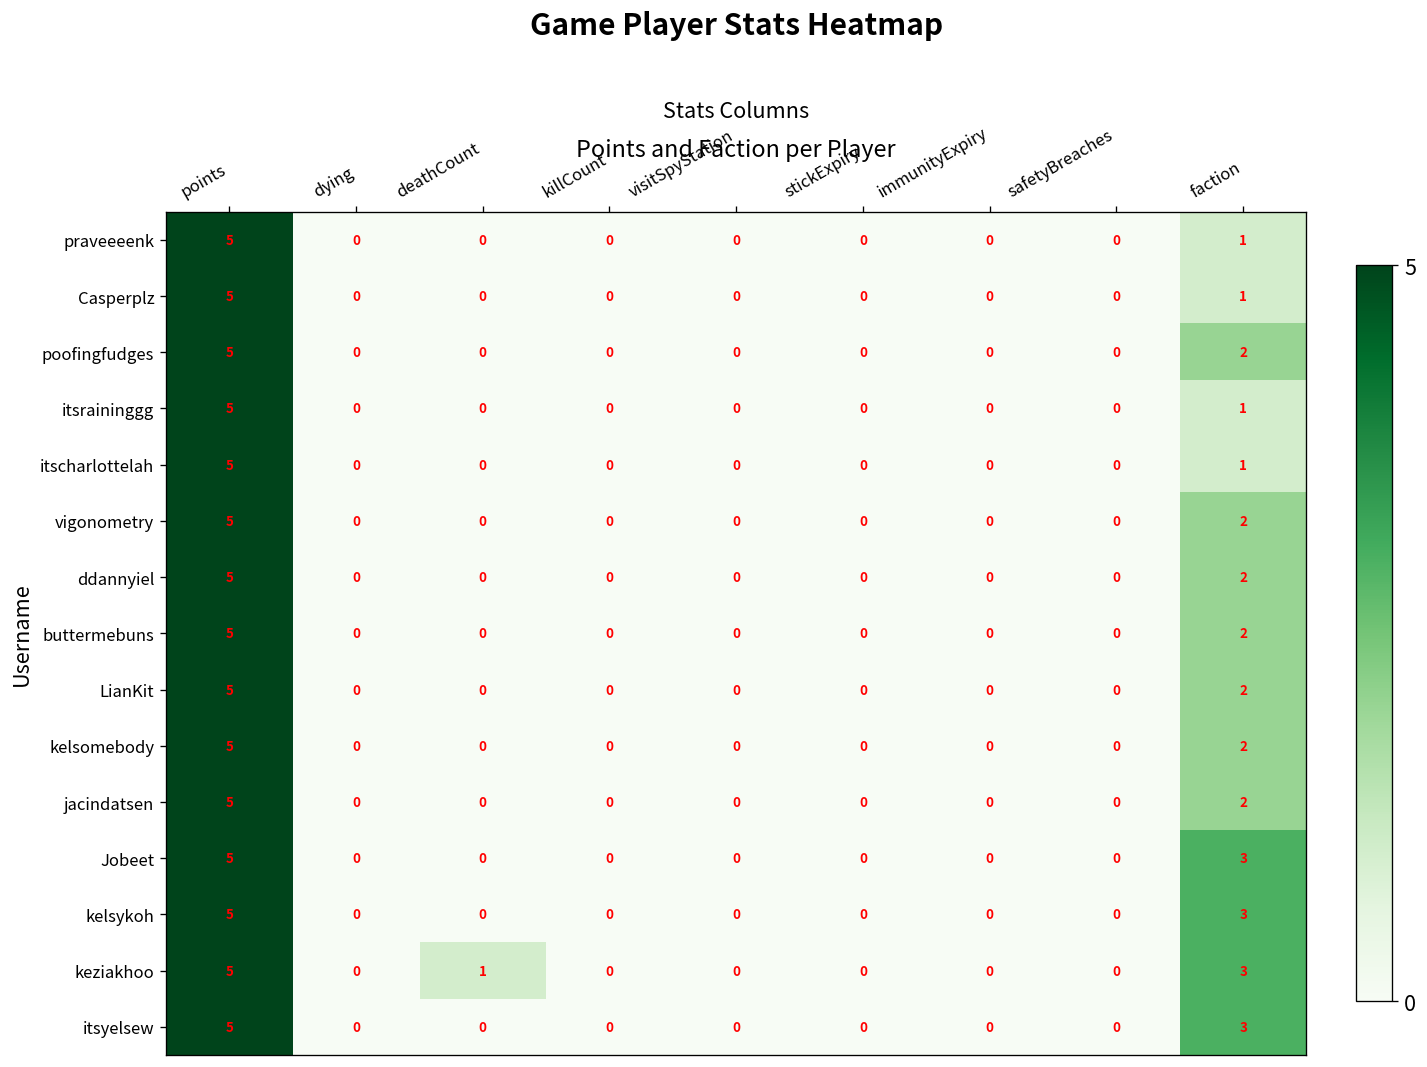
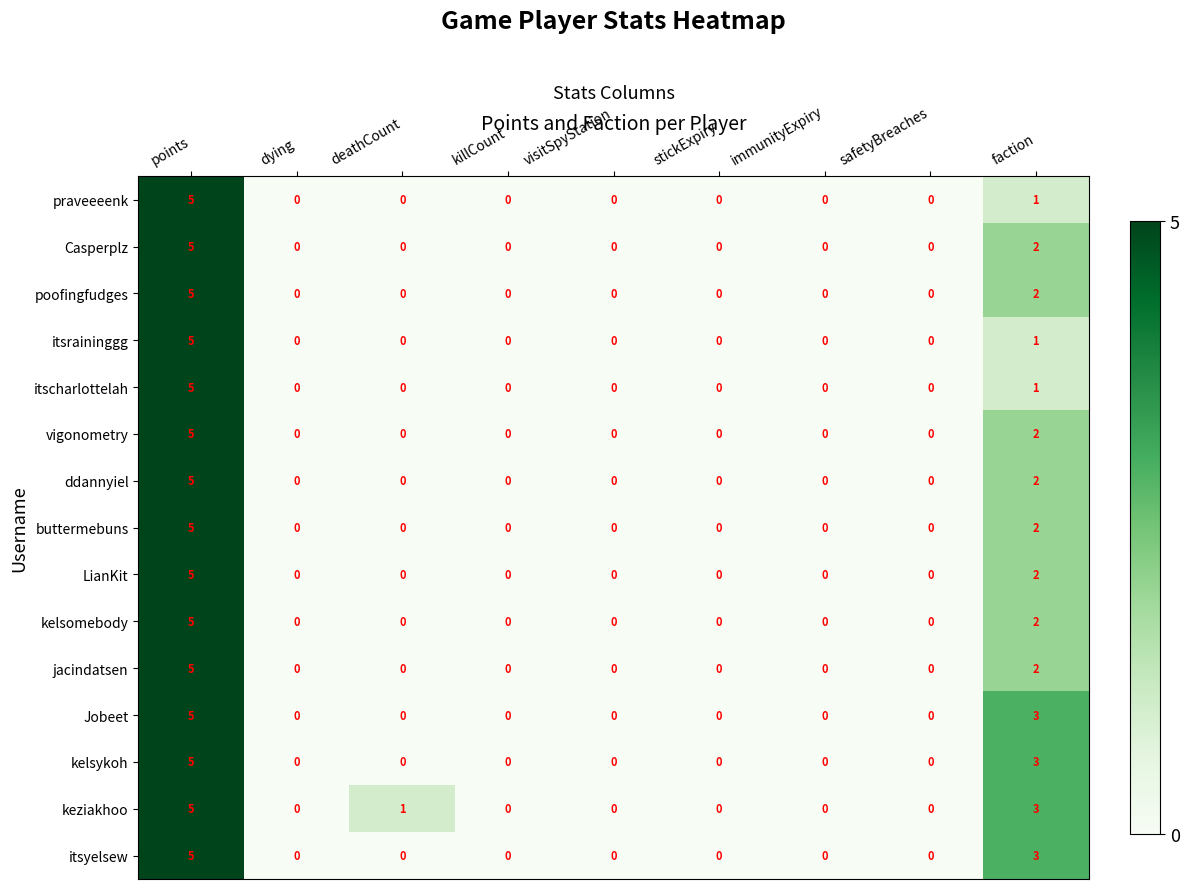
Casperplz, faction: 1 -> 2
